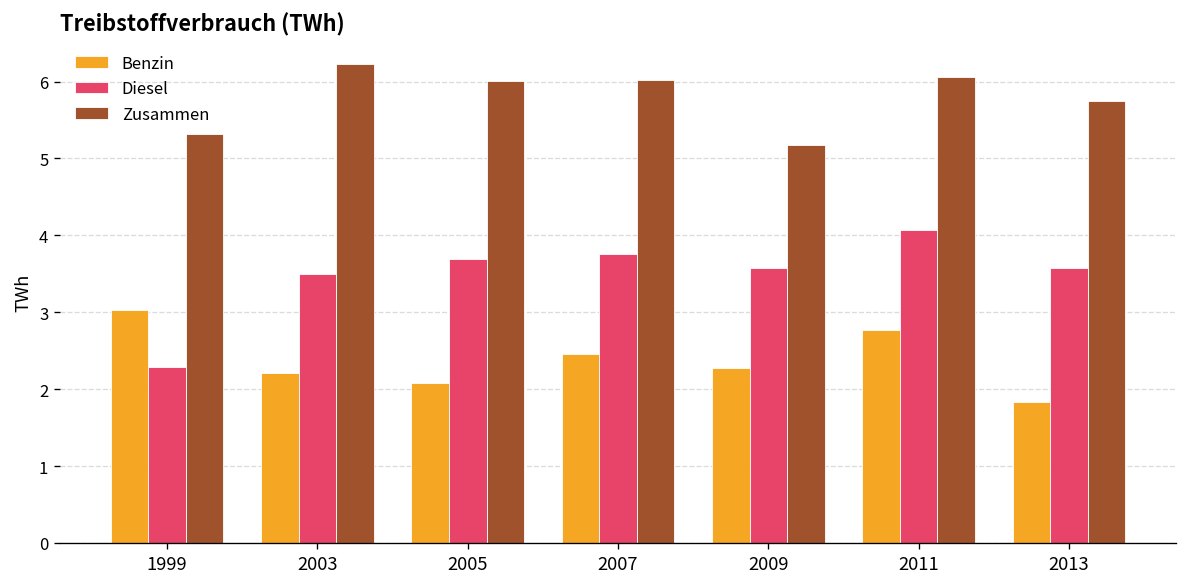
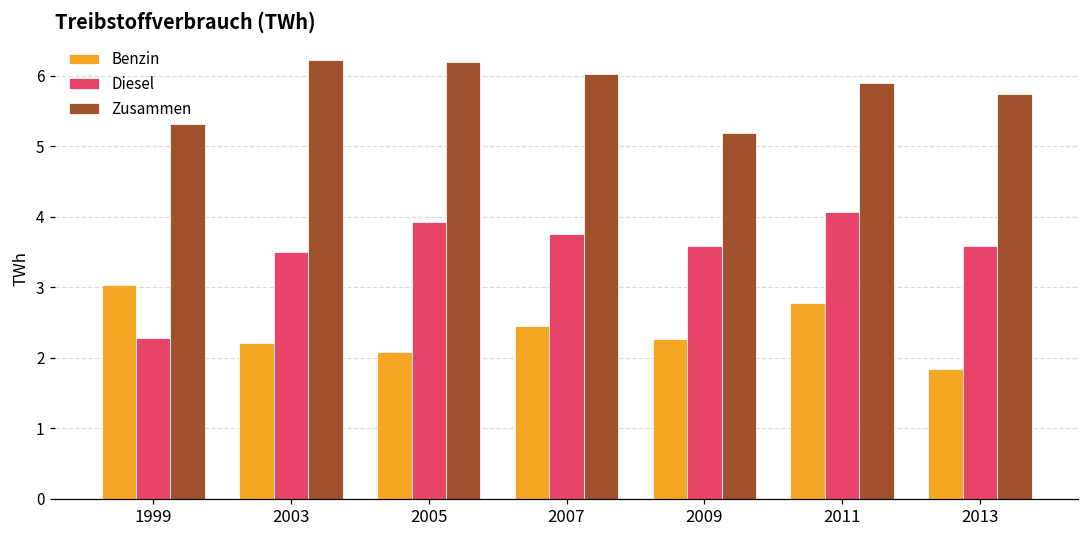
Diesel, 2005: 3.7 -> 3.9
Zusammen, 2005: 6.0 -> 6.2
Zusammen, 2011: 6.1 -> 5.9
